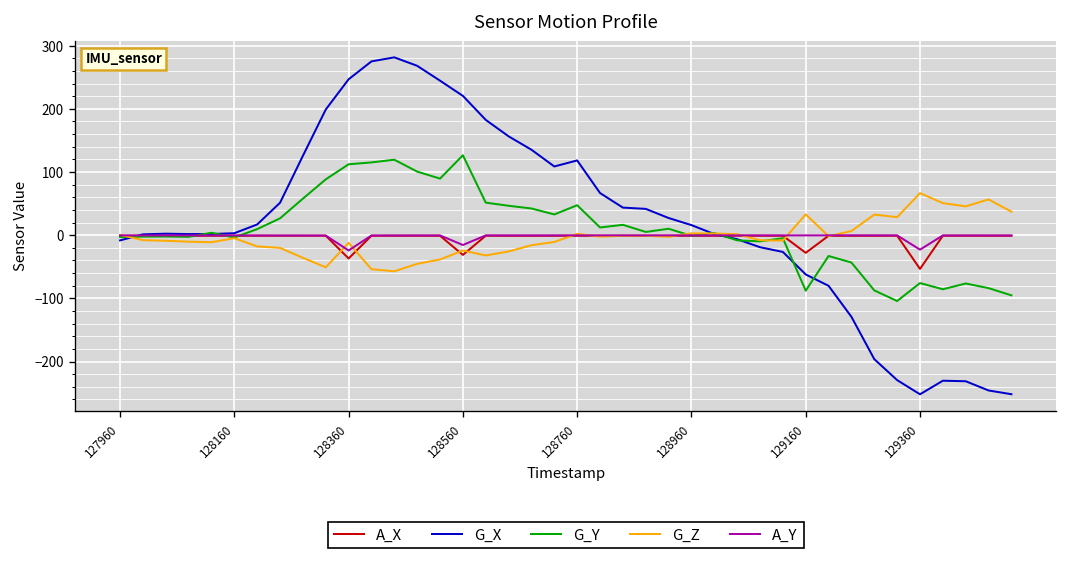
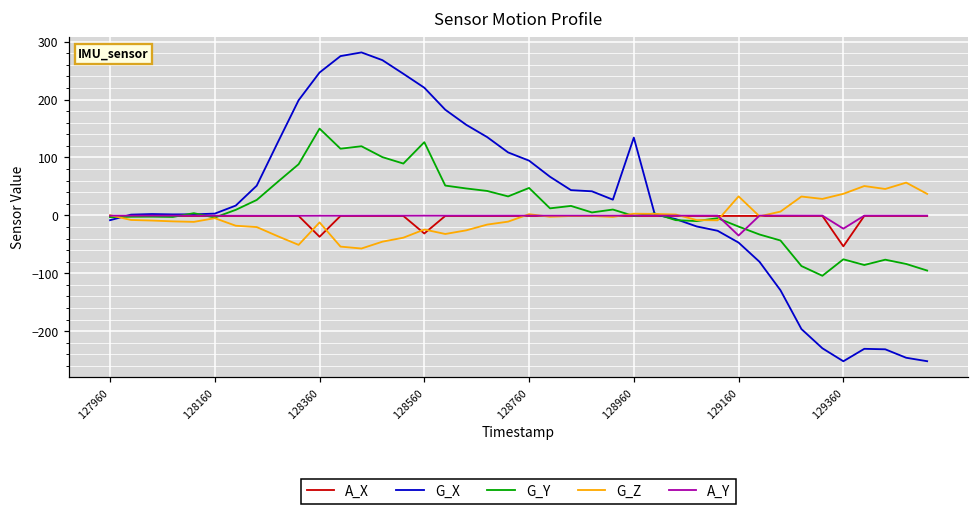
G_Y, 128360: 110 -> 150
A_Y, 128360: -20 -> 0
A_Y, 128560: -20 -> 0
G_X, 128760: 120 -> 90
G_X, 128960: 20 -> 130
A_X, 129160: -30 -> 0
G_X, 129160: -60 -> -50
G_Y, 129160: -90 -> -20
A_Y, 129160: 0 -> -30
G_Z, 129360: 70 -> 40
